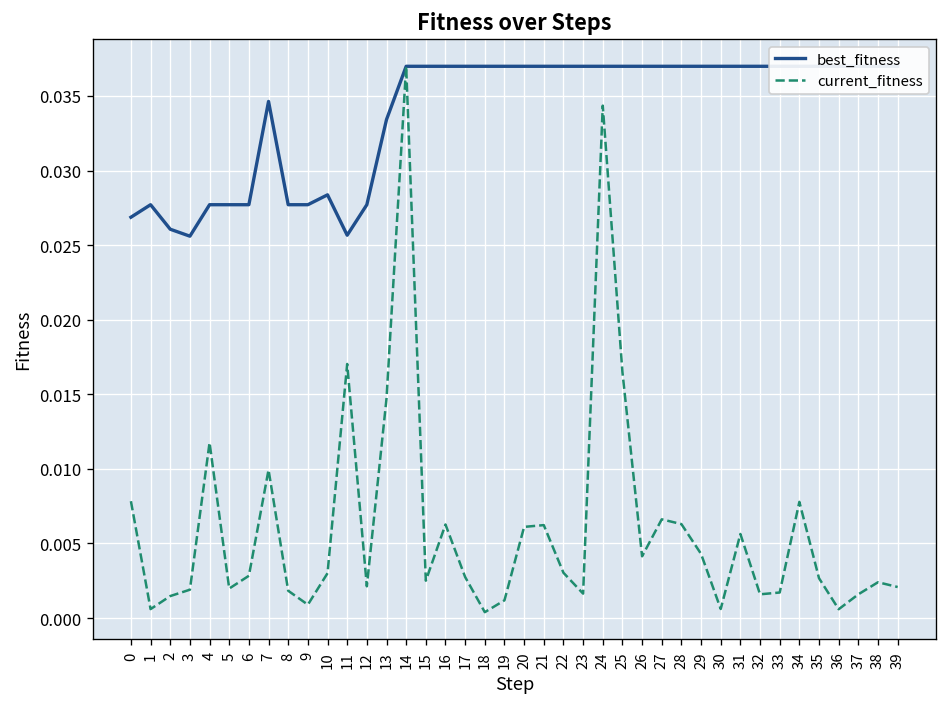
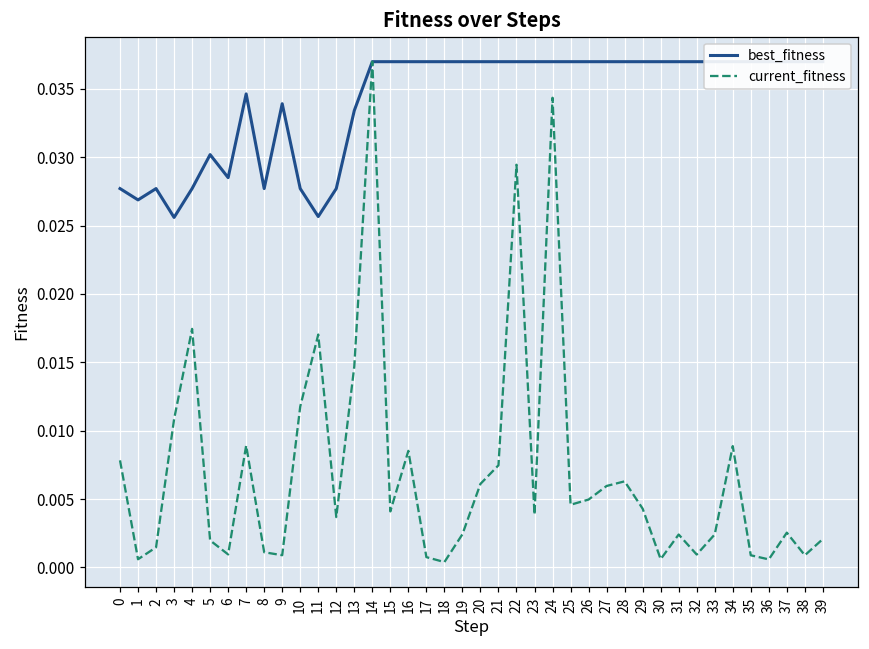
best_fitness, 0: 0.0269 -> 0.0277
best_fitness, 1: 0.0277 -> 0.0269
best_fitness, 2: 0.0261 -> 0.0277
current_fitness, 3: 0.0019 -> 0.0108
current_fitness, 4: 0.0118 -> 0.0174
best_fitness, 5: 0.0277 -> 0.0302
best_fitness, 6: 0.0277 -> 0.0285
current_fitness, 6: 0.0028 -> 0.0010
current_fitness, 7: 0.0099 -> 0.0089
current_fitness, 8: 0.0018 -> 0.0011
best_fitness, 9: 0.0277 -> 0.0339
best_fitness, 10: 0.0284 -> 0.0277
current_fitness, 10: 0.0030 -> 0.0118
current_fitness, 12: 0.0021 -> 0.0037
current_fitness, 15: 0.0025 -> 0.0041
current_fitness, 16: 0.0063 -> 0.0085
current_fitness, 17: 0.0028 -> 0.0008
current_fitness, 19: 0.0012 -> 0.0024
current_fitness, 21: 0.0062 -> 0.0075
current_fitness, 22: 0.0030 -> 0.0295
current_fitness, 23: 0.0016 -> 0.0039
current_fitness, 25: 0.0165 -> 0.0046
current_fitness, 26: 0.0041 -> 0.0050
current_fitness, 27: 0.0066 -> 0.0060
current_fitness, 31: 0.0056 -> 0.0024
current_fitness, 32: 0.0016 -> 0.0009
current_fitness, 33: 0.0017 -> 0.0024
current_fitness, 34: 0.0078 -> 0.0089
current_fitness, 35: 0.0027 -> 0.0009
current_fitness, 37: 0.0016 -> 0.0025
current_fitness, 38: 0.0024 -> 0.0009
